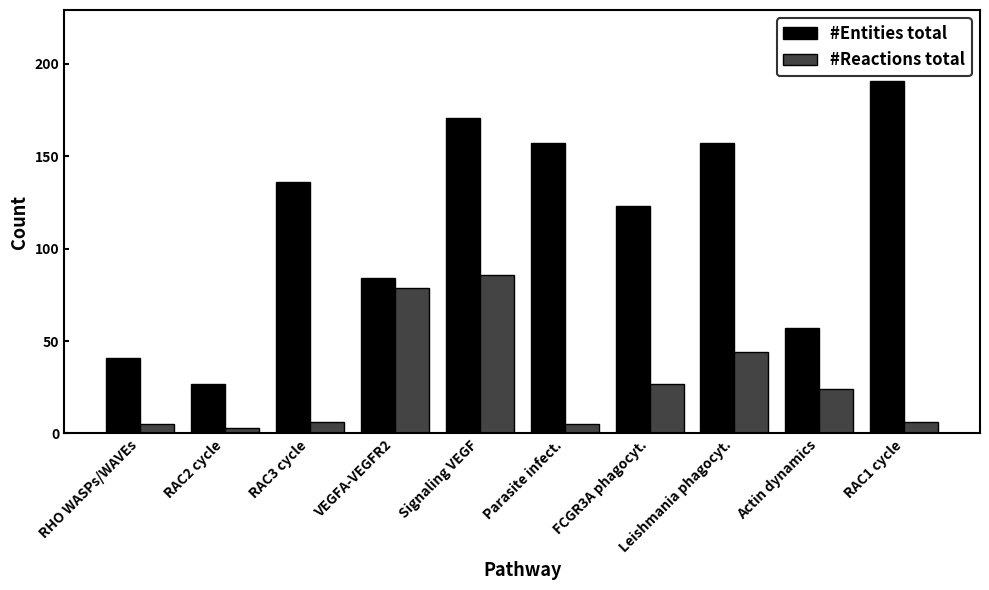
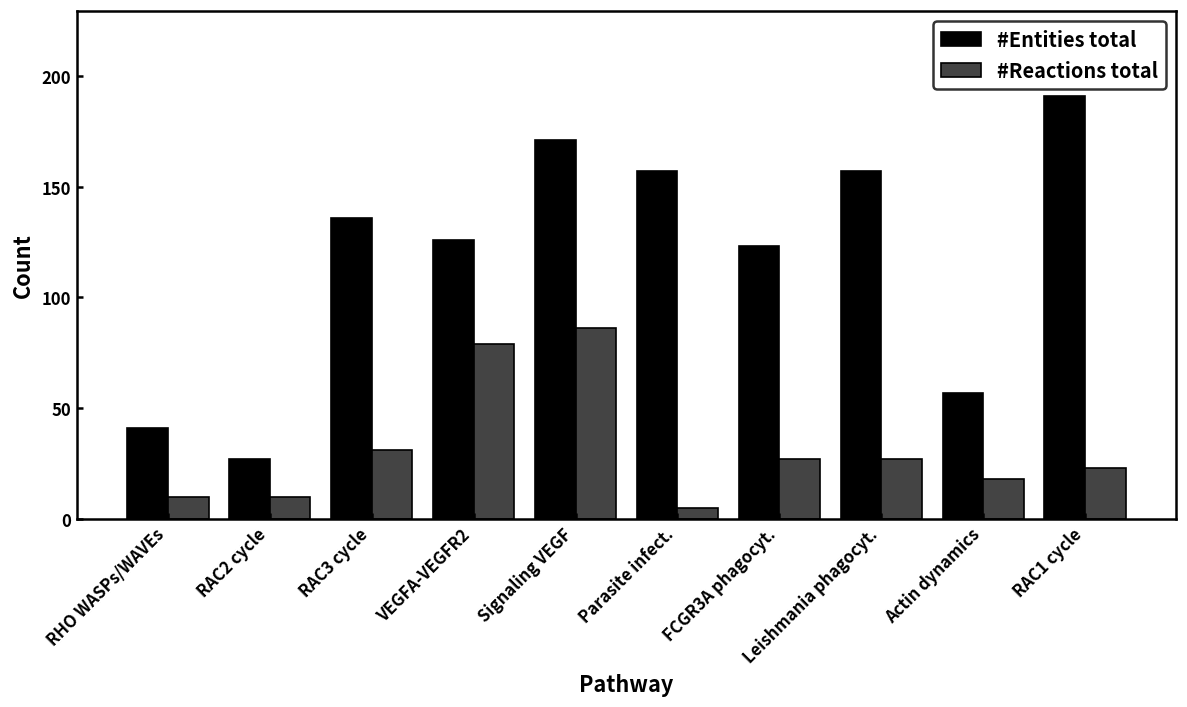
#Reactions total, RHO WASPs/WAVEs: 5 -> 10
#Reactions total, RAC2 cycle: 3 -> 10
#Reactions total, RAC3 cycle: 6 -> 31
#Entities total, VEGFA-VEGFR2: 84 -> 126
#Reactions total, Leishmania phagocyt.: 44 -> 27
#Reactions total, Actin dynamics: 24 -> 18
#Reactions total, RAC1 cycle: 6 -> 23
